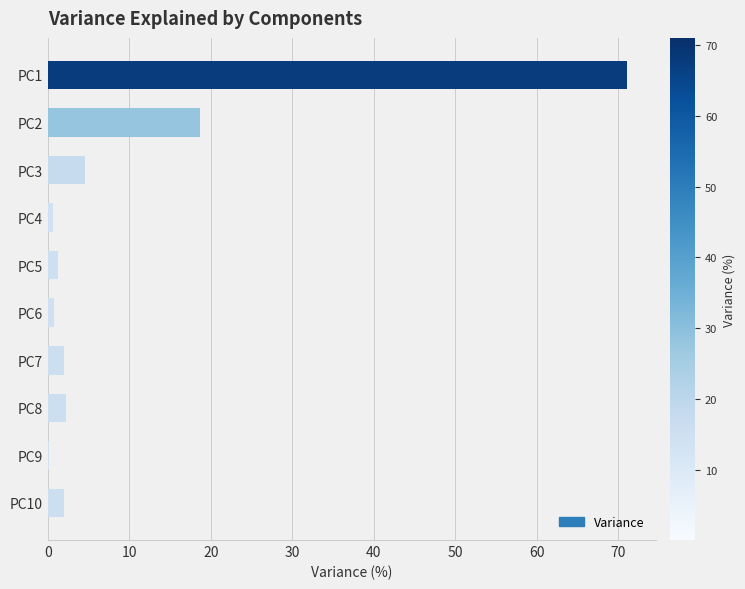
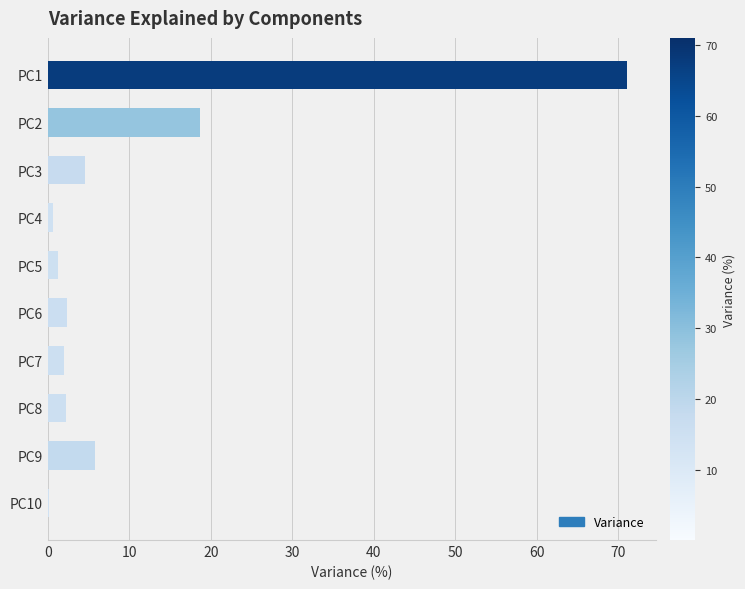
PC6: 1 -> 2
PC9: 0 -> 6
PC10: 2 -> 0
